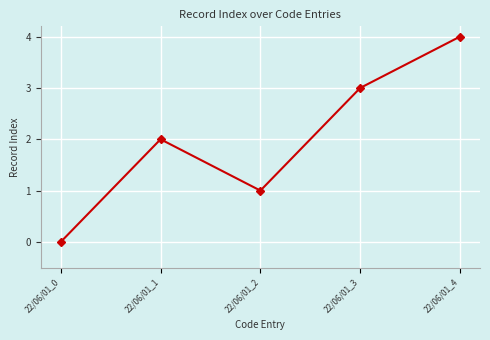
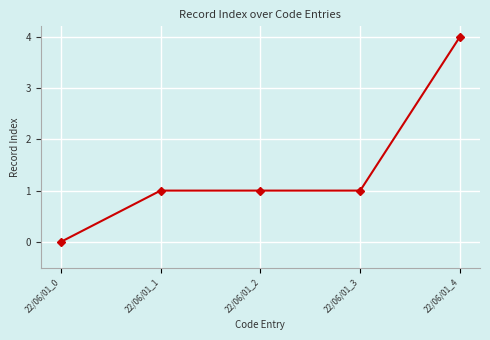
22/06/01_1: 2 -> 1
22/06/01_3: 3 -> 1
